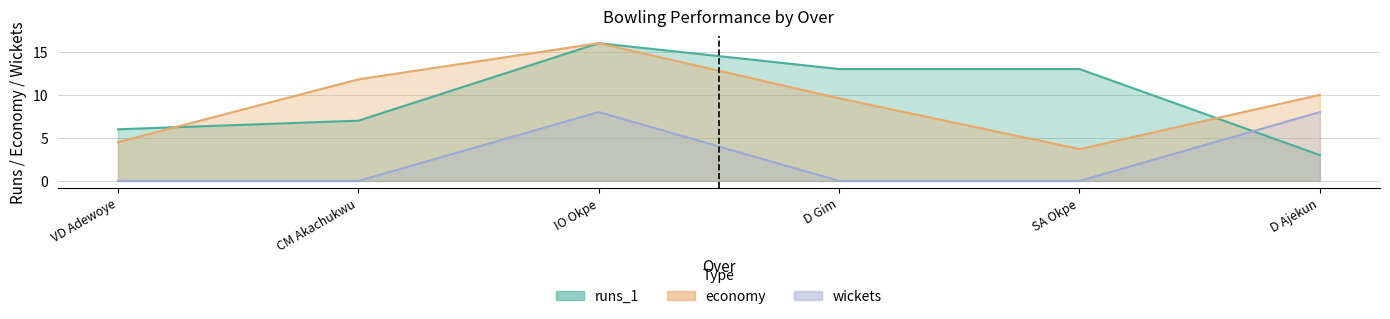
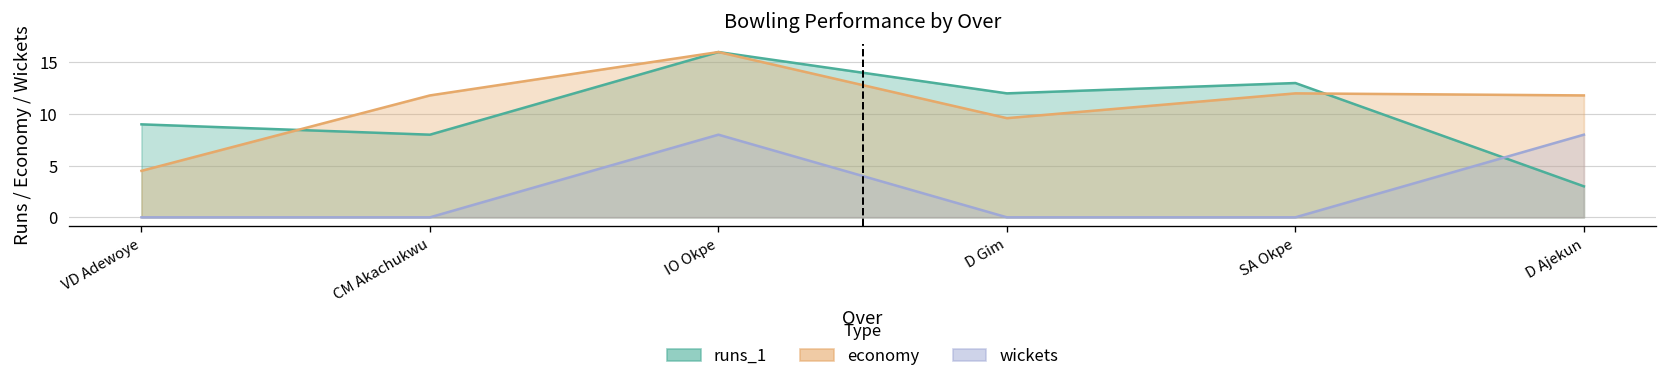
runs_1, VD Adewoye: 6 -> 9
runs_1, CM Akachukwu: 7 -> 8
runs_1, D Gim: 13 -> 12
economy, SA Okpe: 4 -> 12
economy, D Ajekun: 10 -> 12
